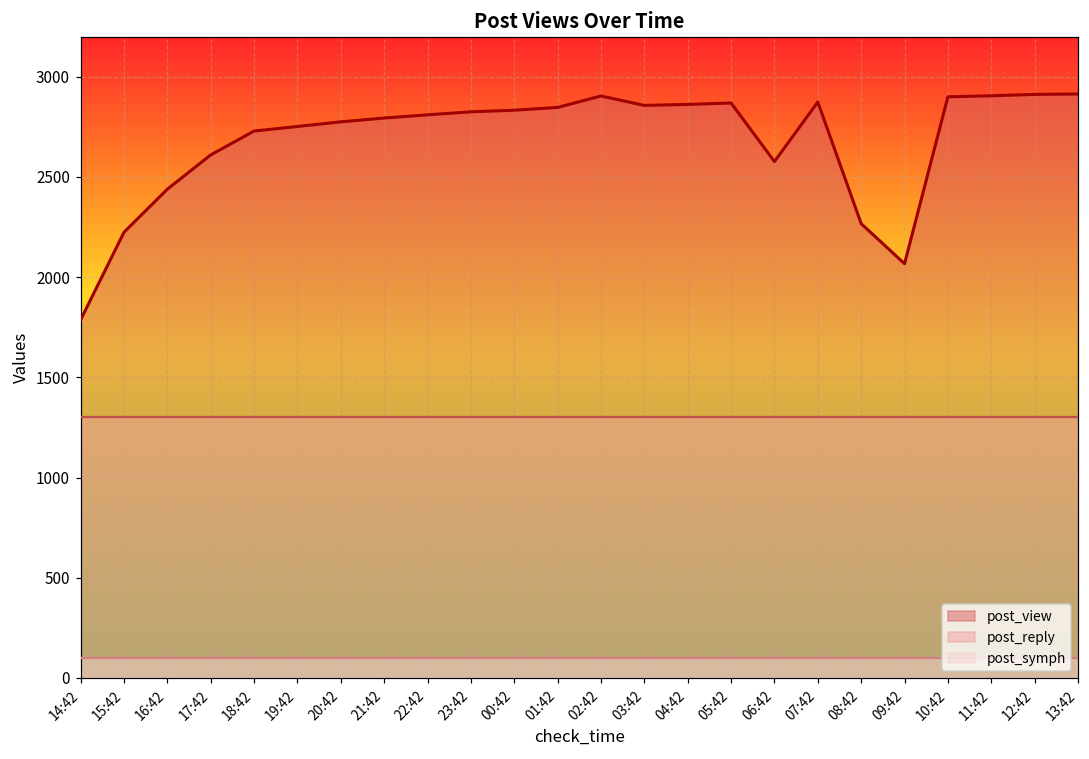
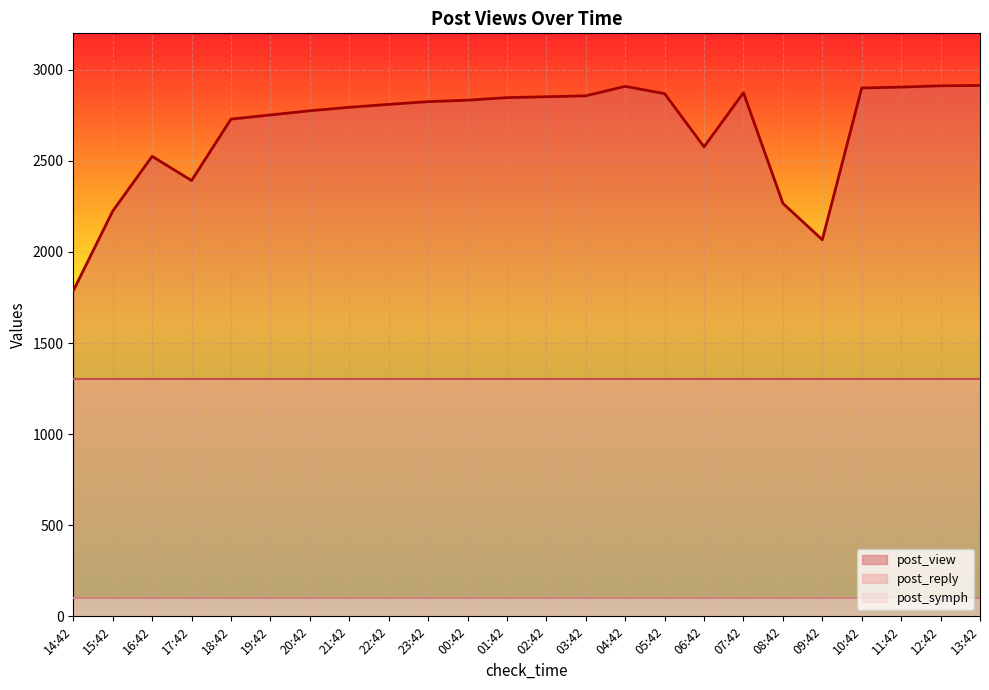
post_view, 16:42: 2440 -> 2530
post_view, 17:42: 2610 -> 2390
post_view, 02:42: 2900 -> 2850
post_view, 04:42: 2860 -> 2910
